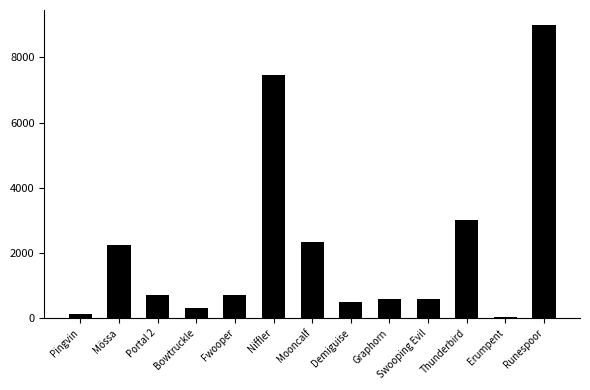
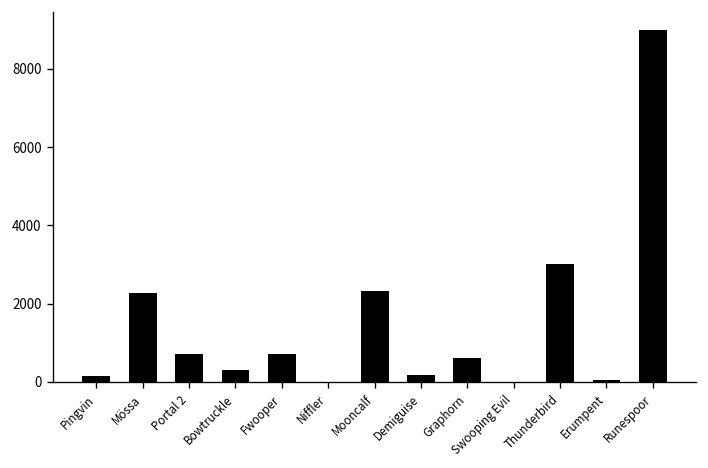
Niffler: 7500 -> 0
Demiguise: 500 -> 200
Swooping Evil: 600 -> 0
